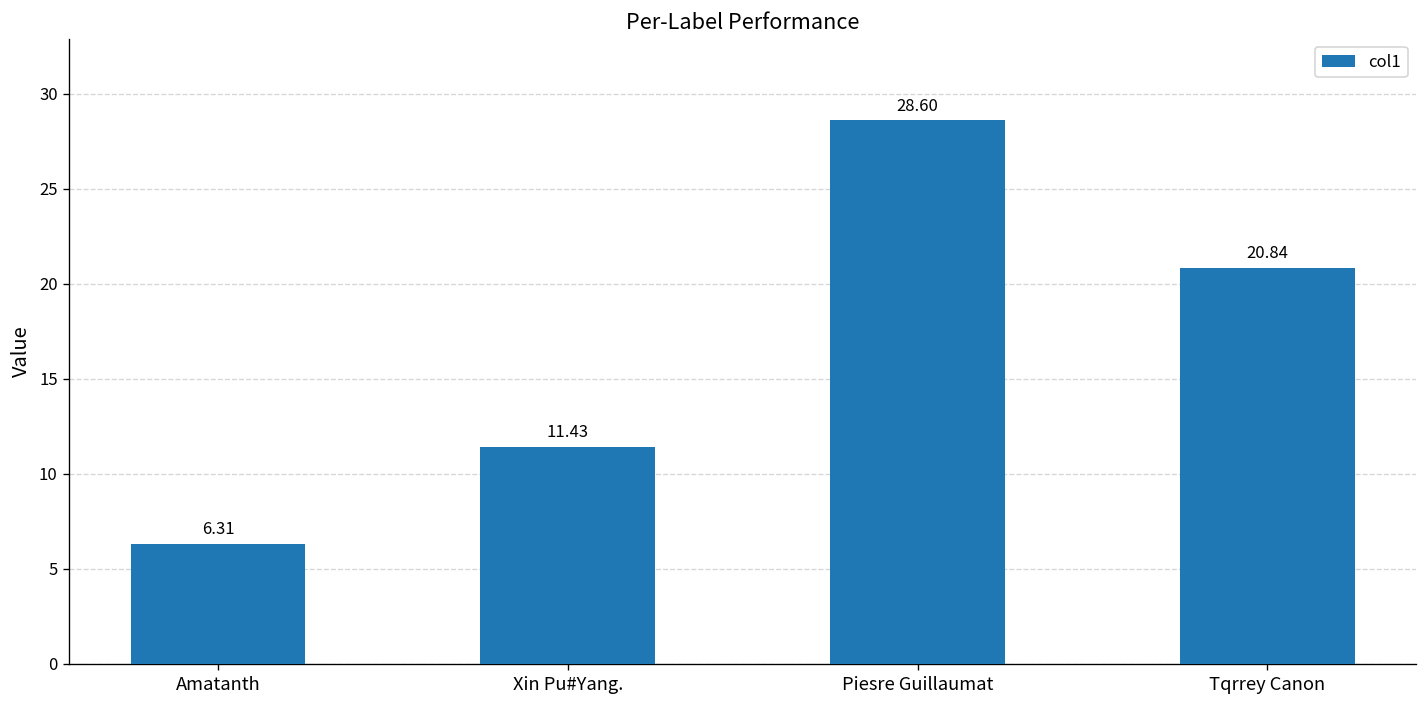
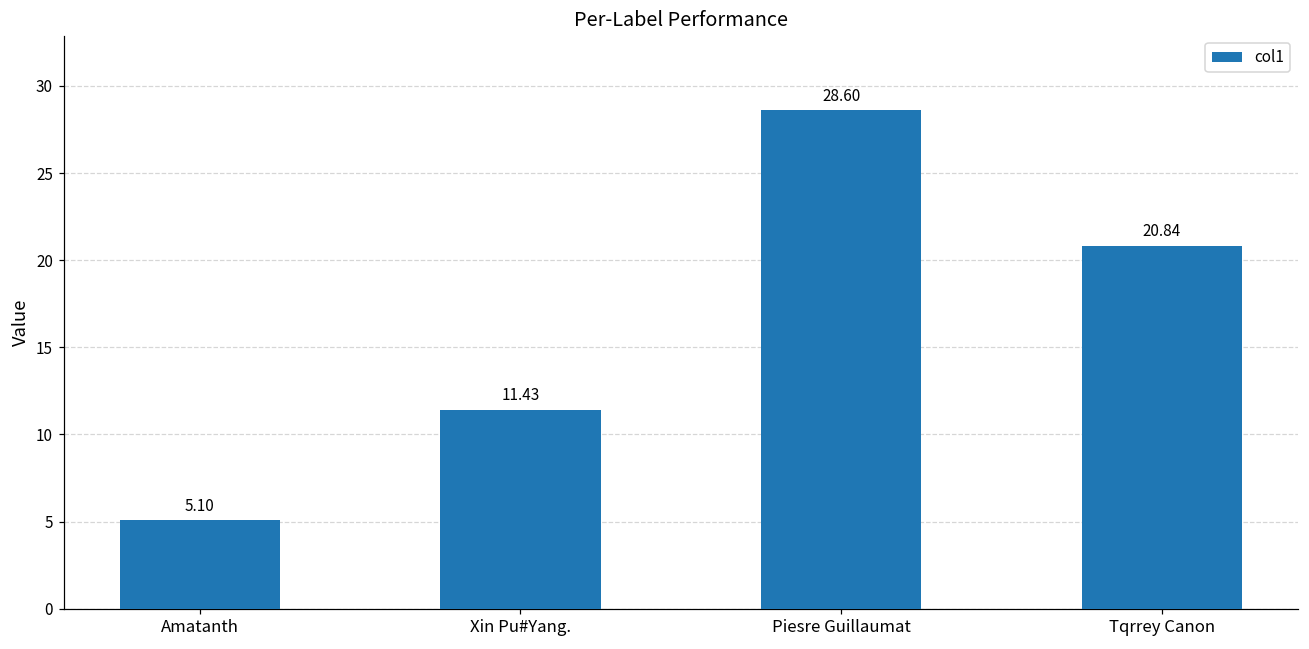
Amatanth: 6.31 -> 5.10
